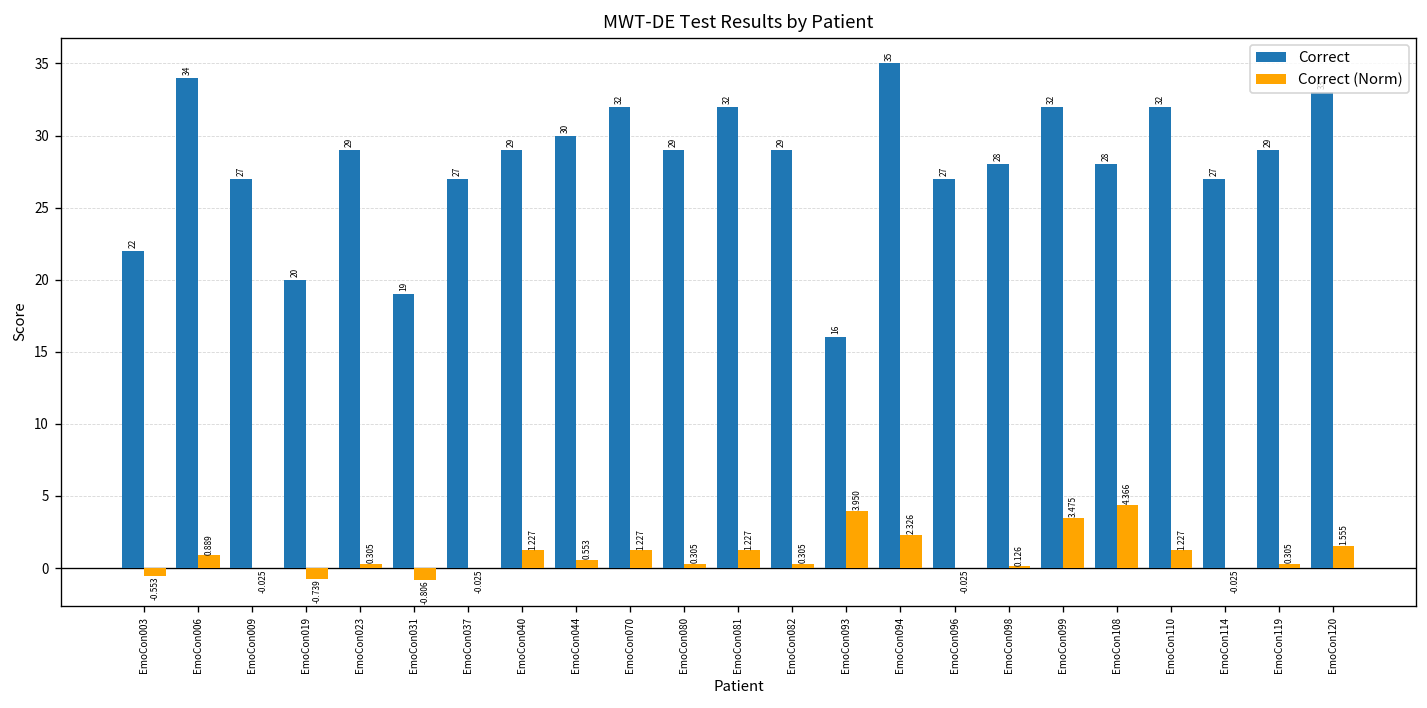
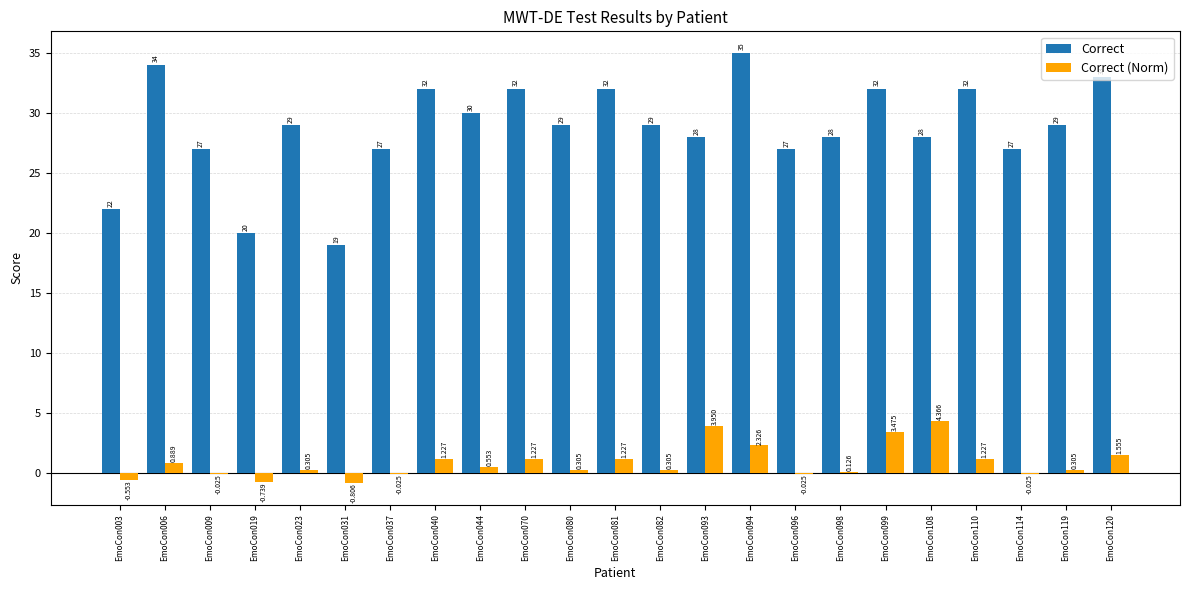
Correct, EmoCon040: 29 -> 32
Correct, EmoCon093: 16 -> 28
